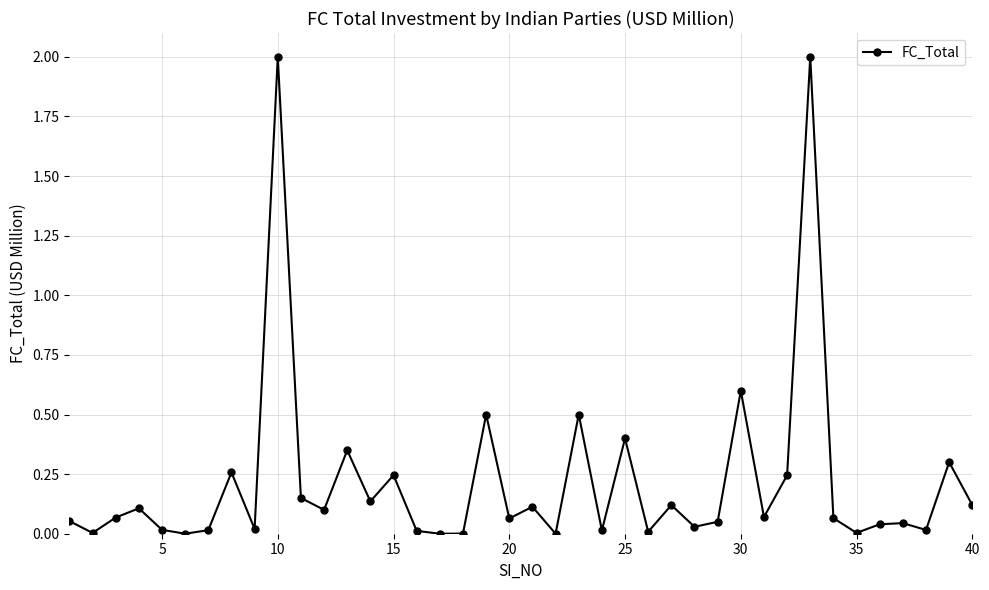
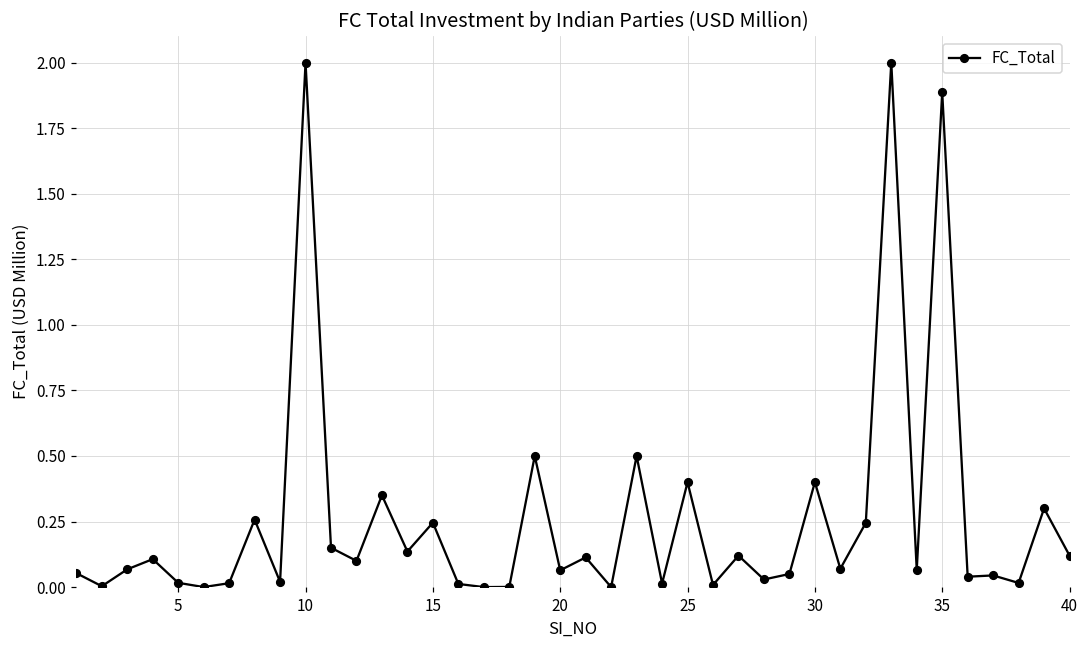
30: 0.6 -> 0.4
35: 0.00 -> 1.89
